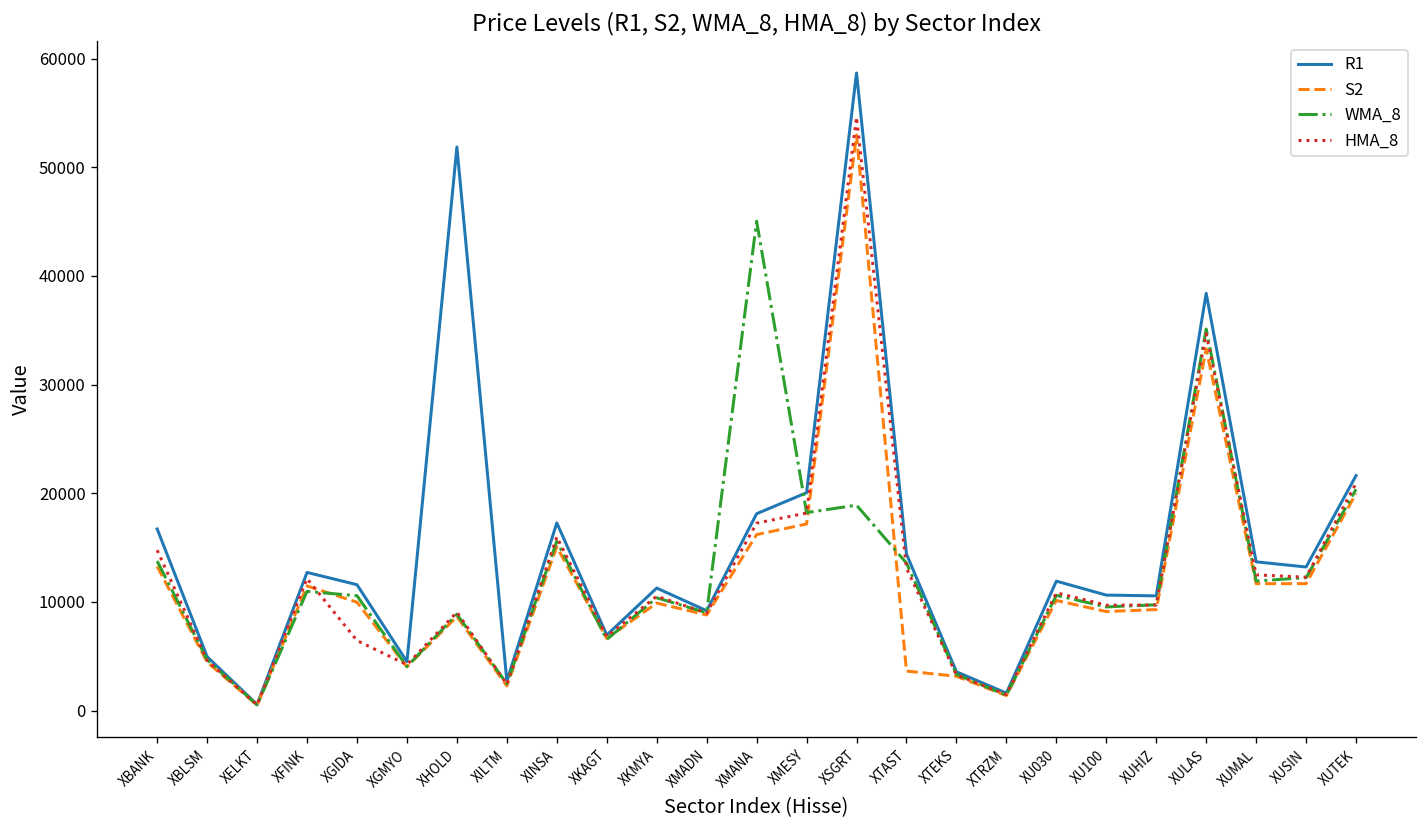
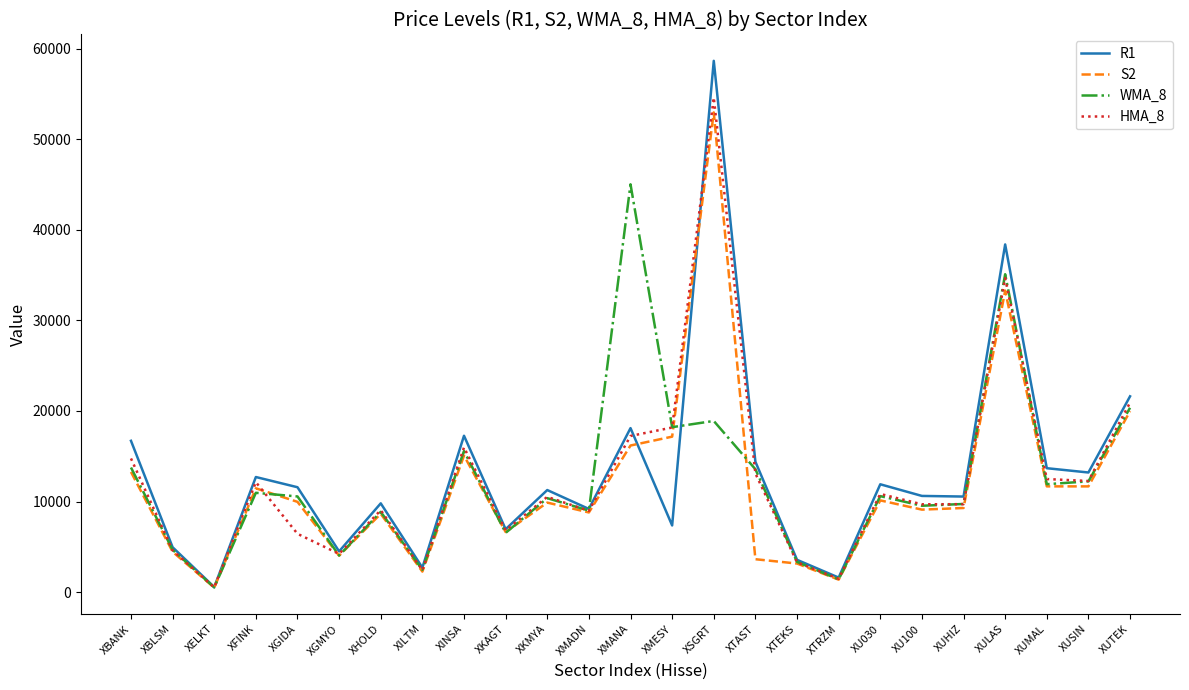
R1, XHOLD: 52000 -> 10000
R1, XMESY: 20000 -> 7000
